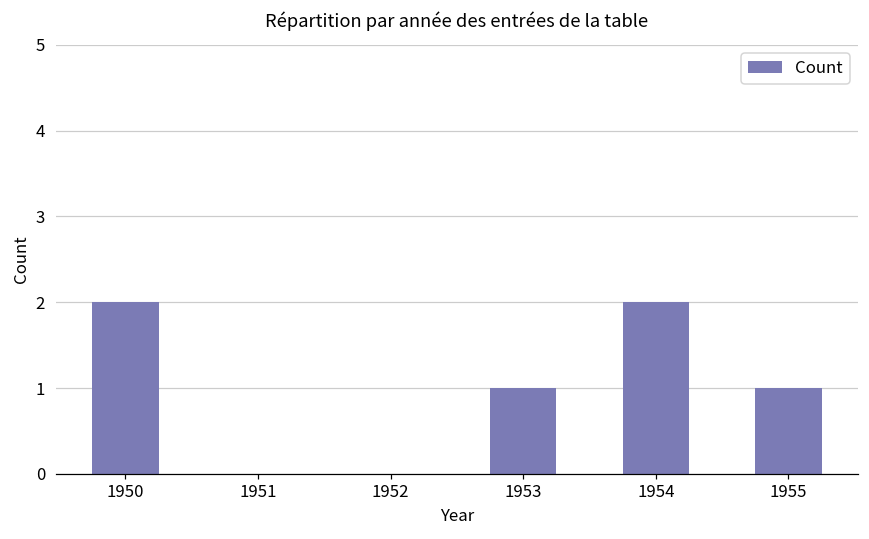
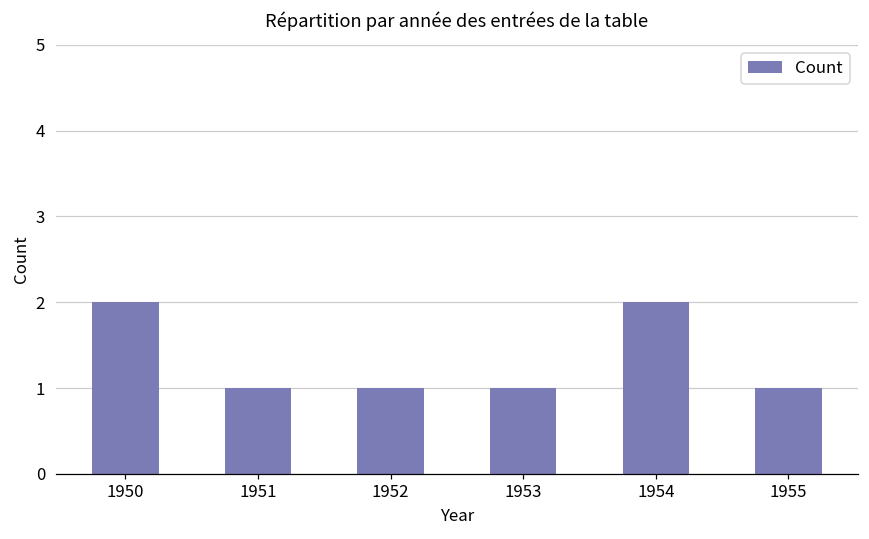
1951: 0 -> 1
1952: 0 -> 1
